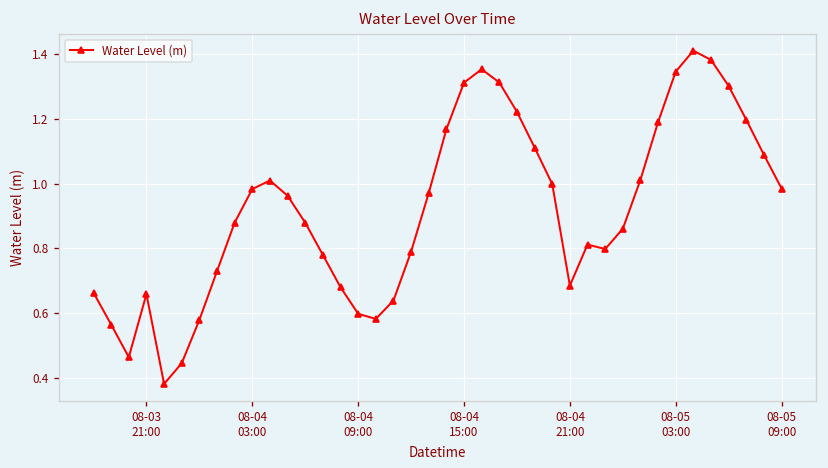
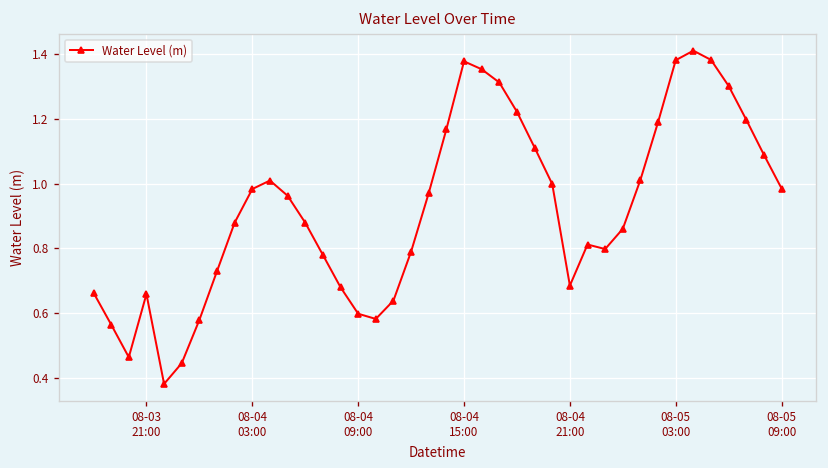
08-04 15:00: 1.31 -> 1.38
08-05 03:00: 1.35 -> 1.38
